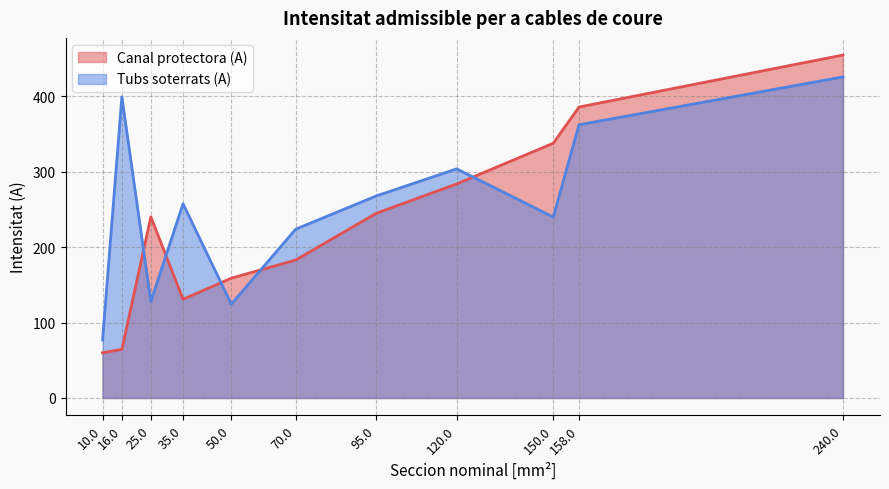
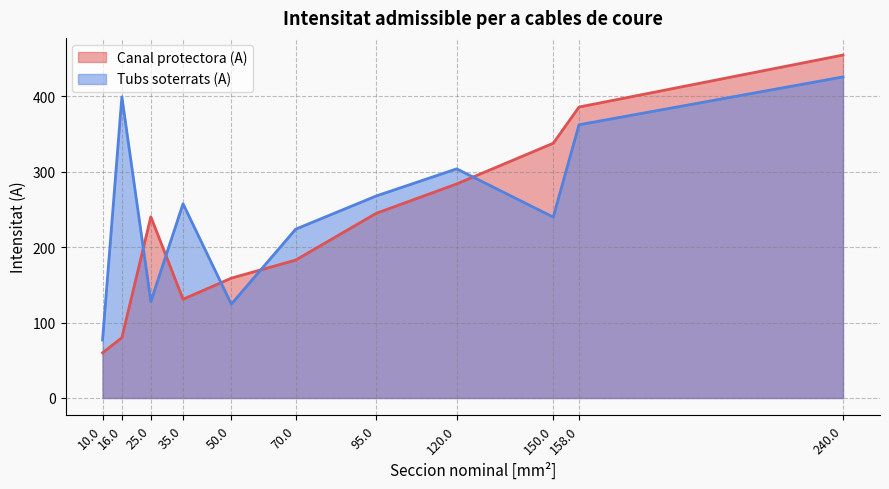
Canal protectora (A), 16.0: 60 -> 80
